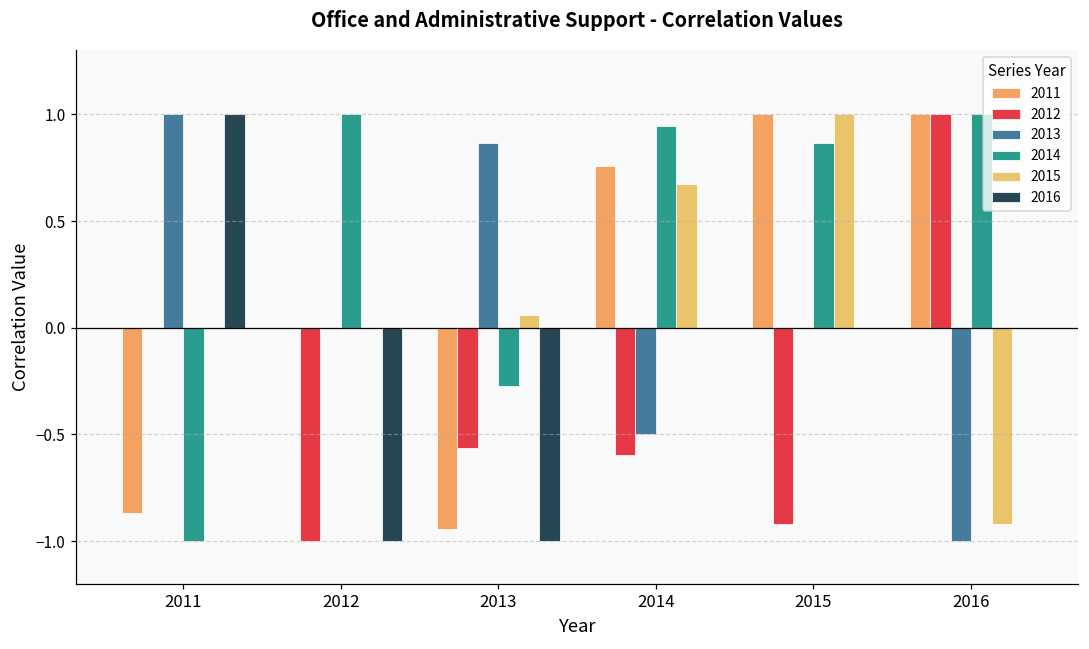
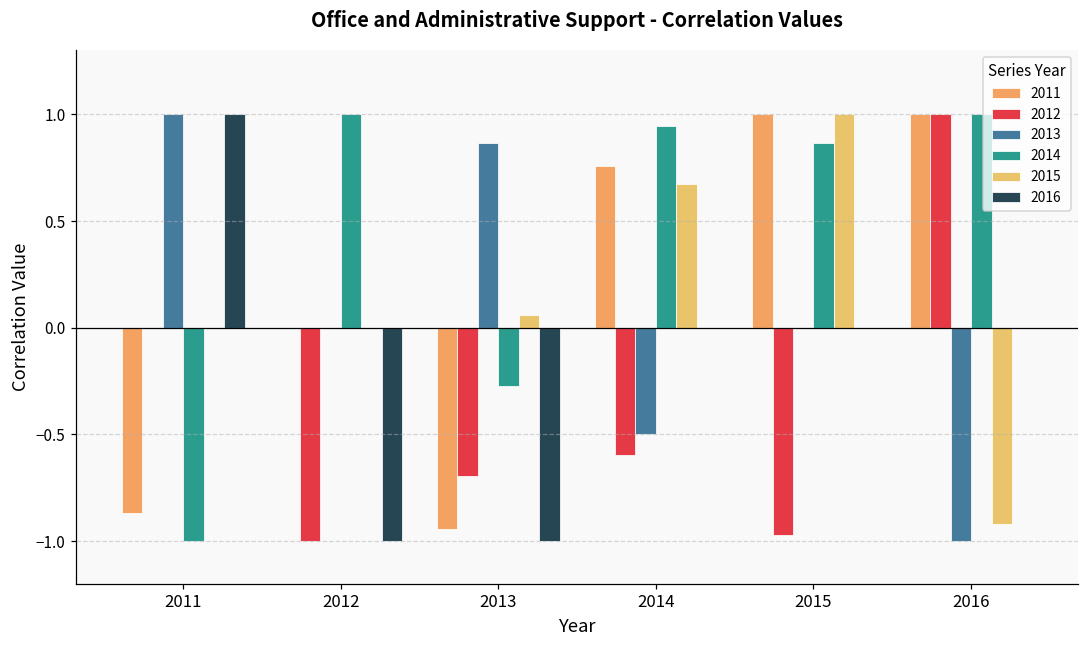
2012, 2013: -0.56 -> -0.69
2012, 2015: -0.92 -> -0.97
